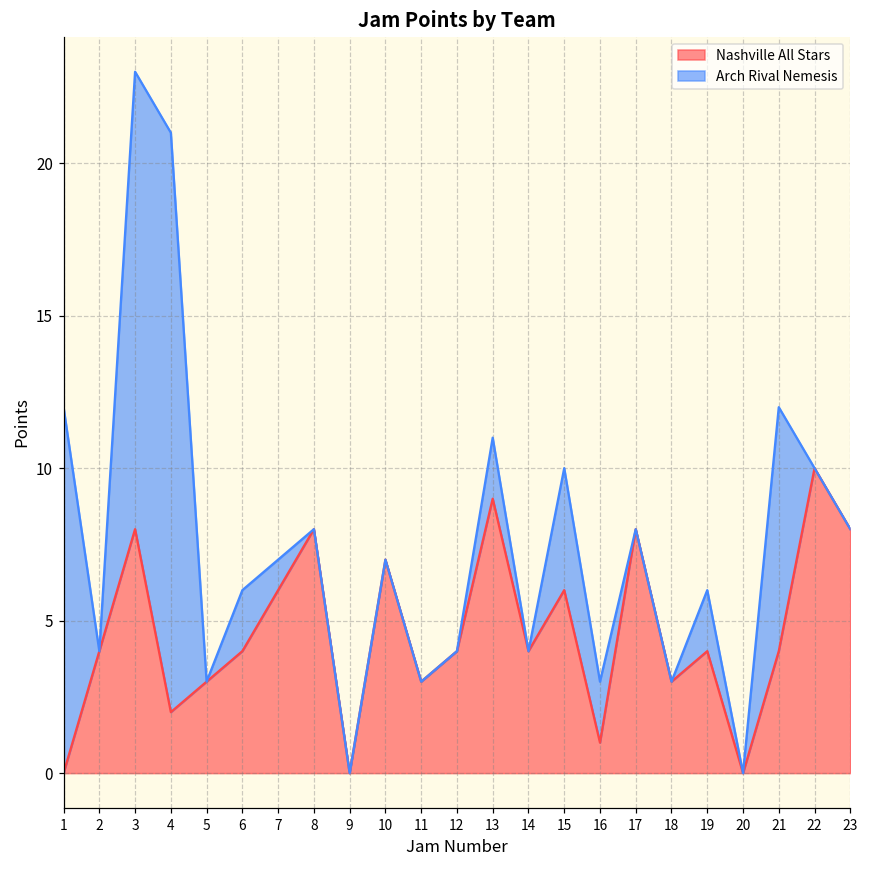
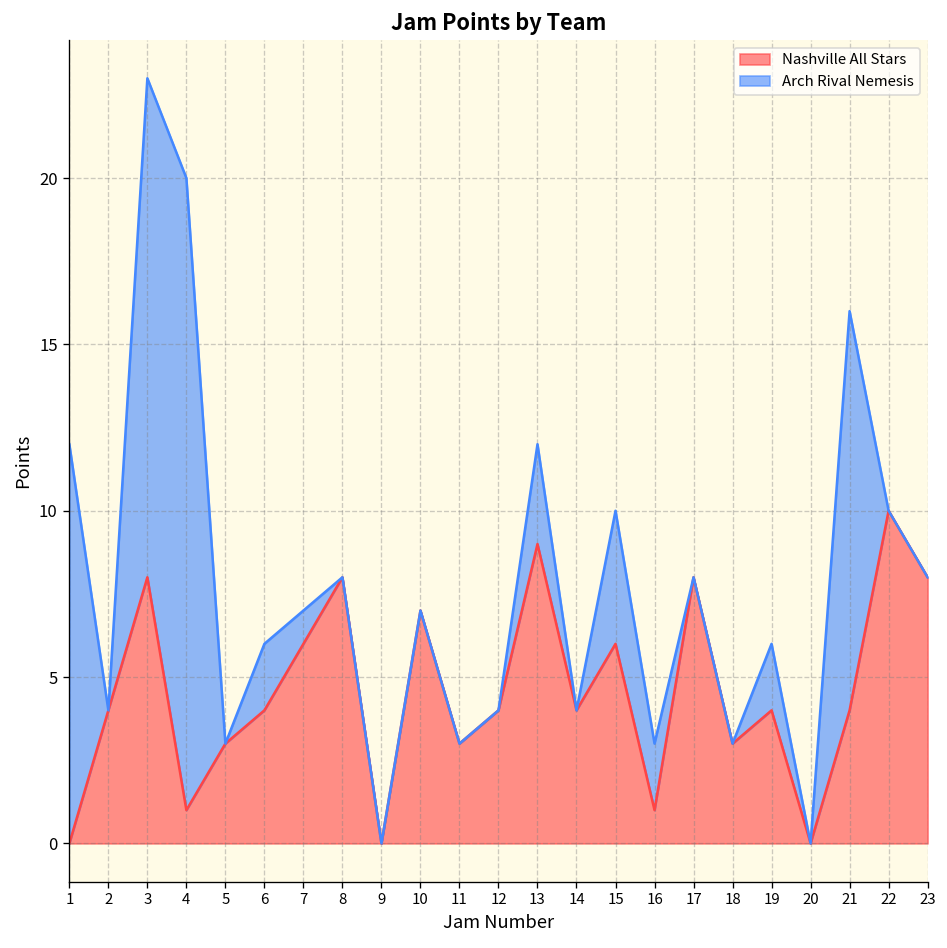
Nashville All Stars, 4: 2 -> 1
Arch Rival Nemesis, 13: 2 -> 3
Arch Rival Nemesis, 21: 8 -> 12
